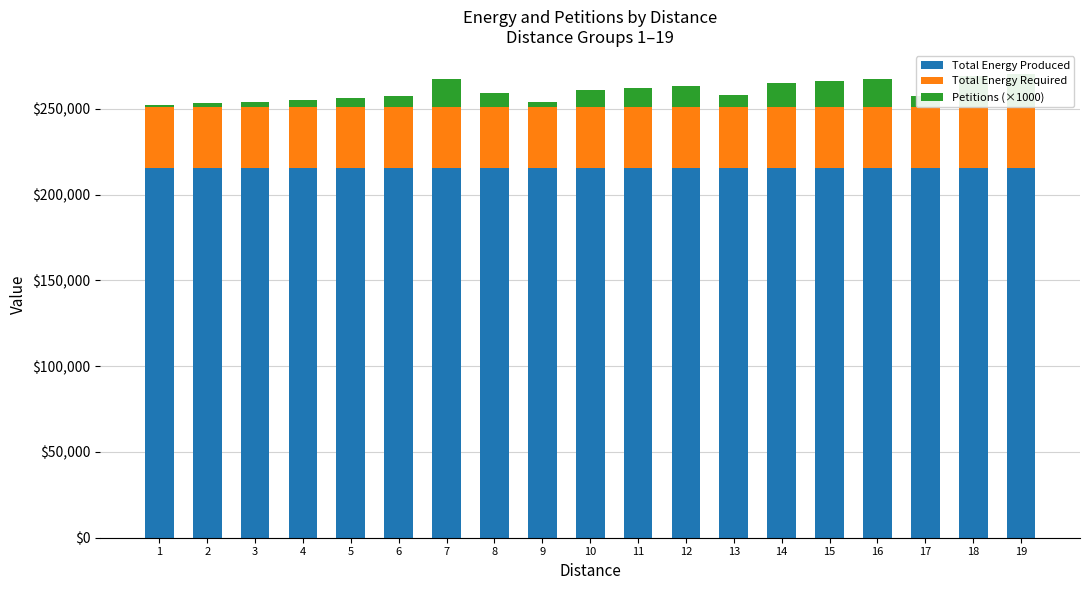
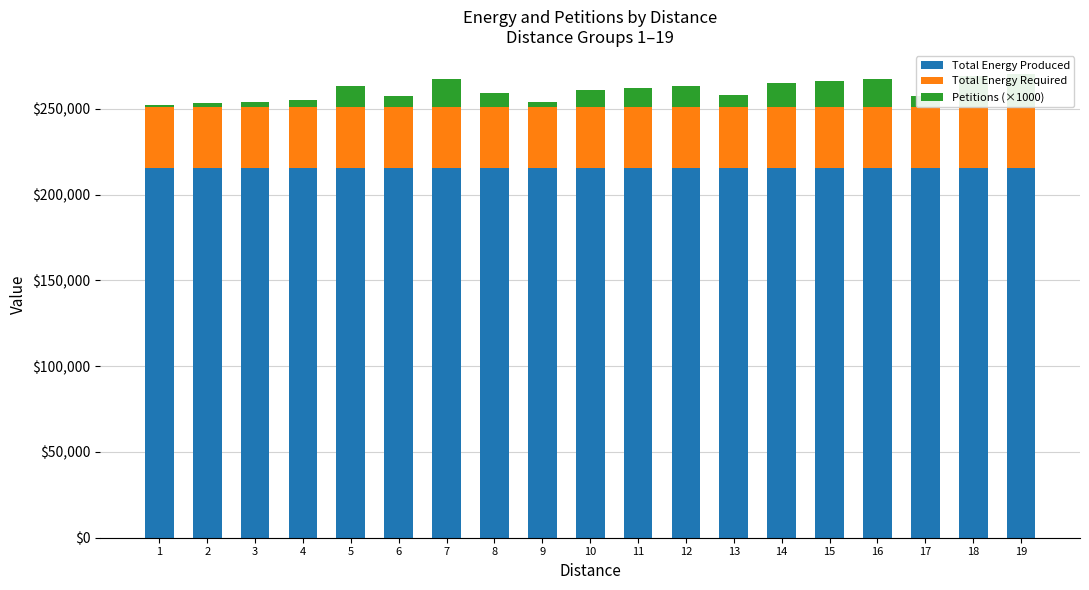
Petitions (×1000), 5: $5,000 -> $12,000
